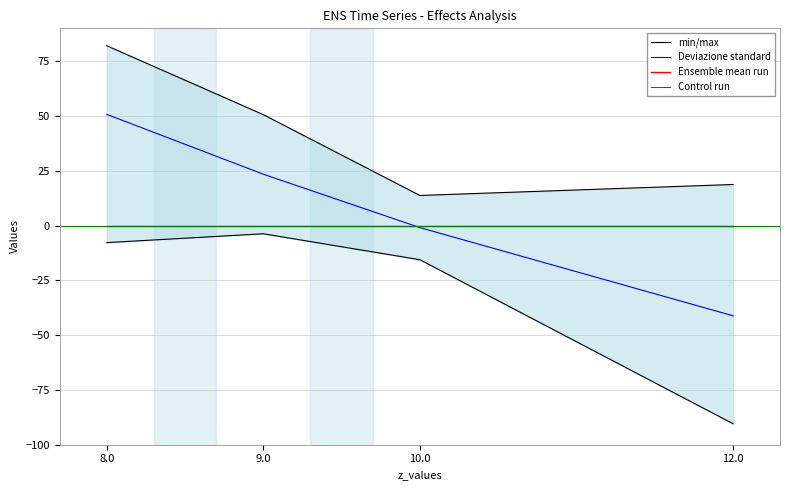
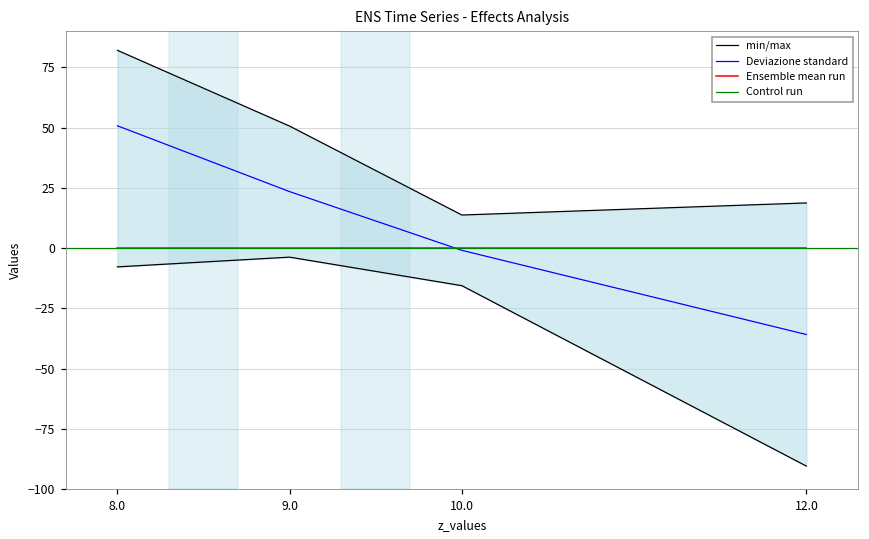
Deviazione standard, 12.0: -41 -> -36
